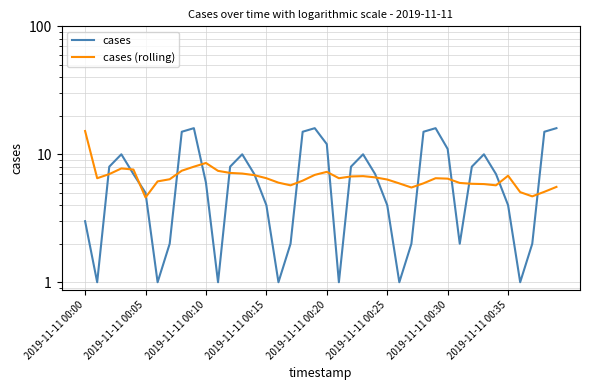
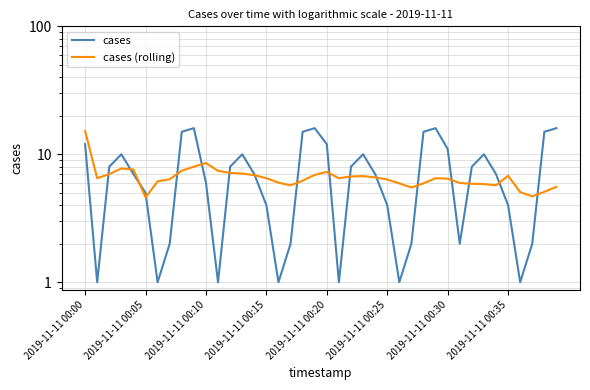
cases, 2019-11-11 00:00: 3 -> 12
